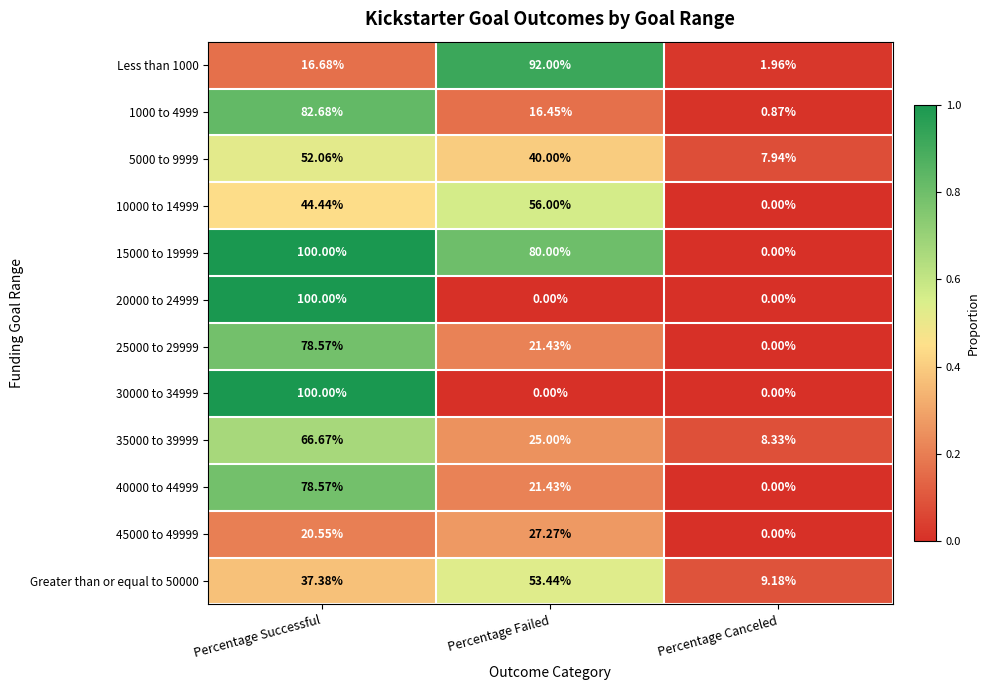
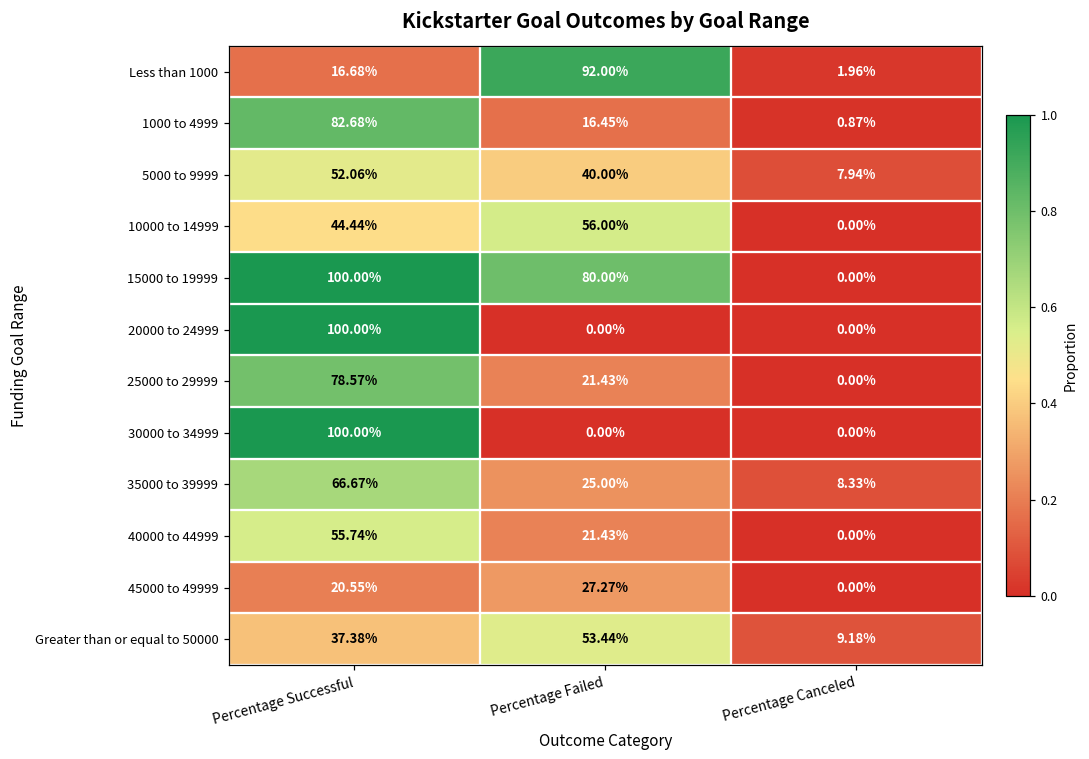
40000 to 44999, Percentage Successful: 78.57% -> 55.74%
